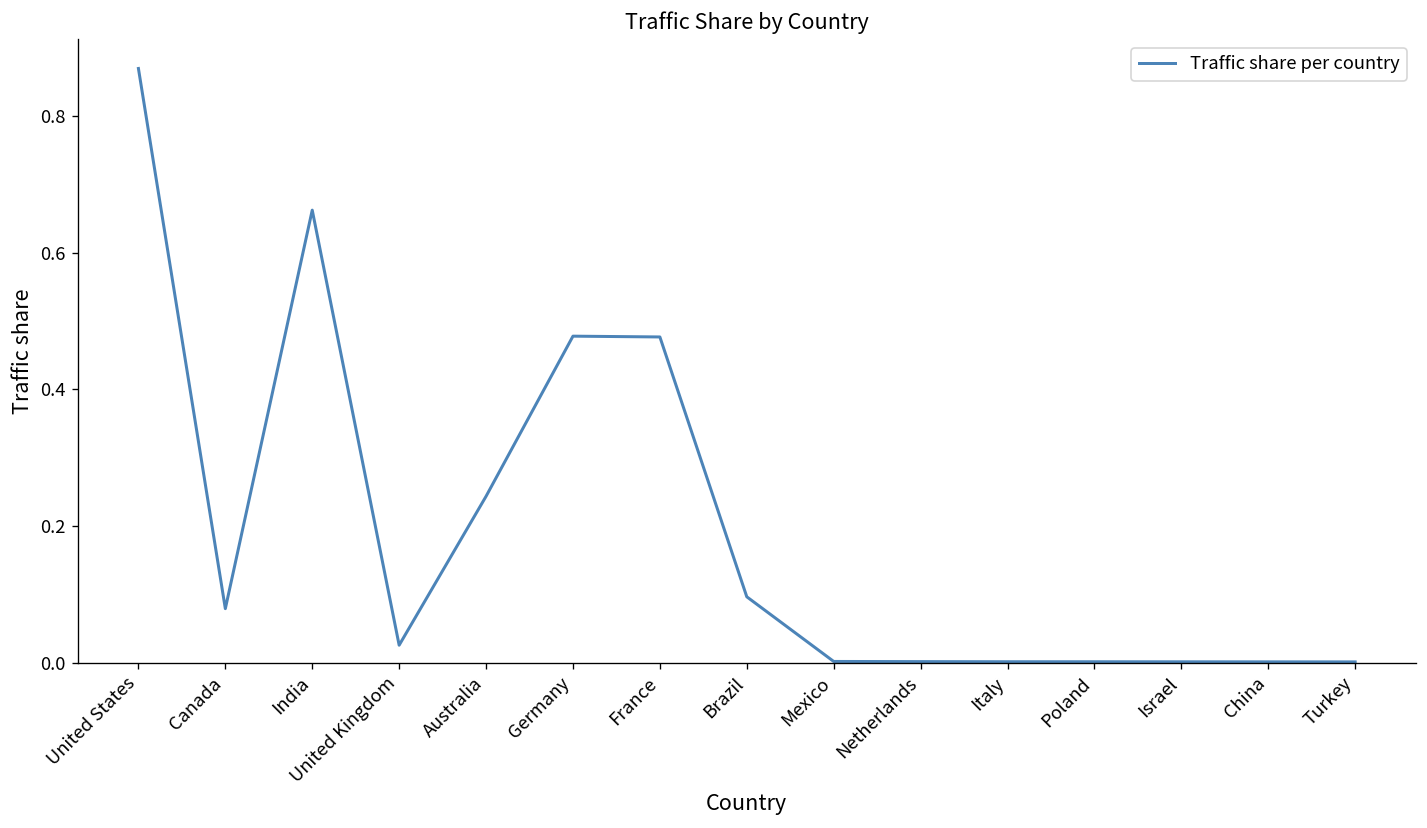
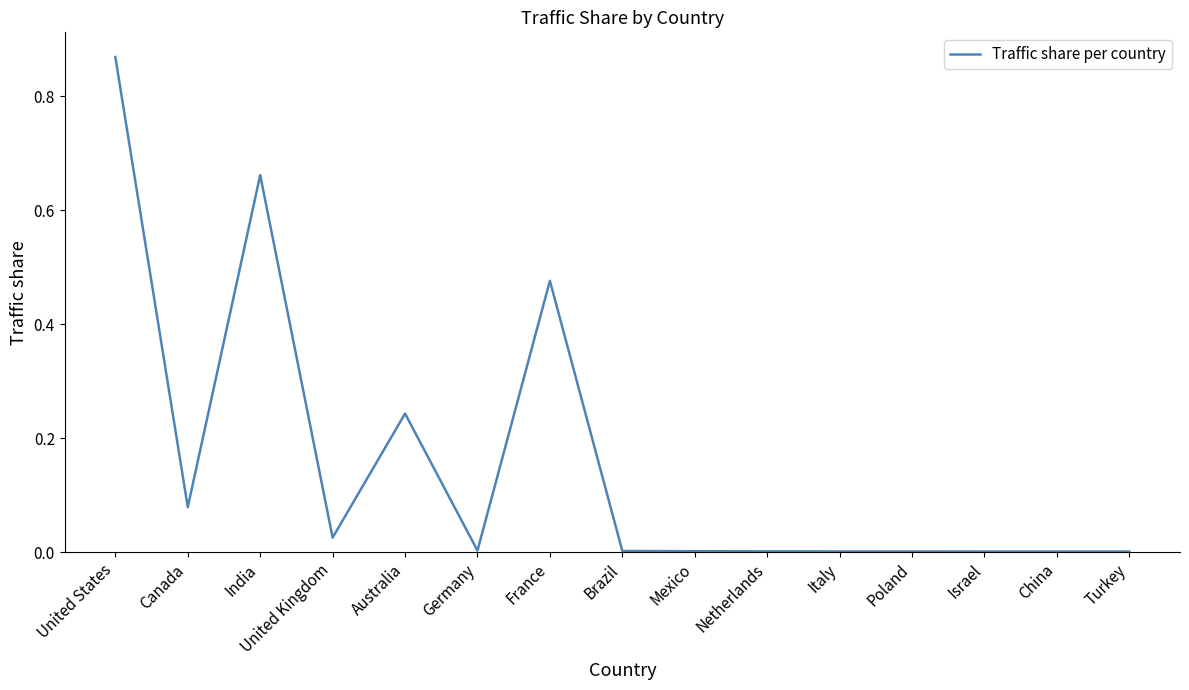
Germany: 0.48 -> 0.00
Brazil: 0.10 -> 0.00
